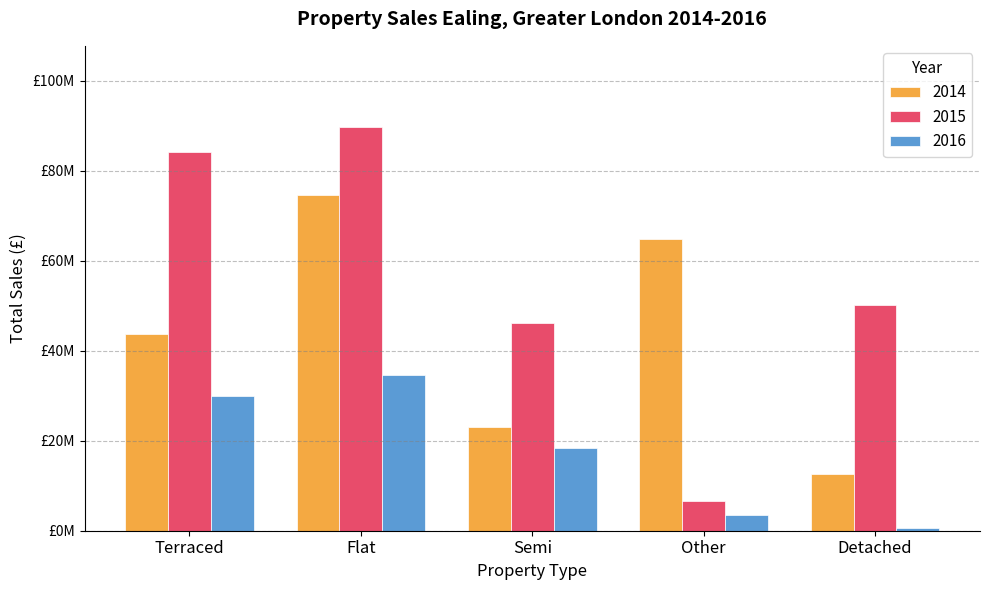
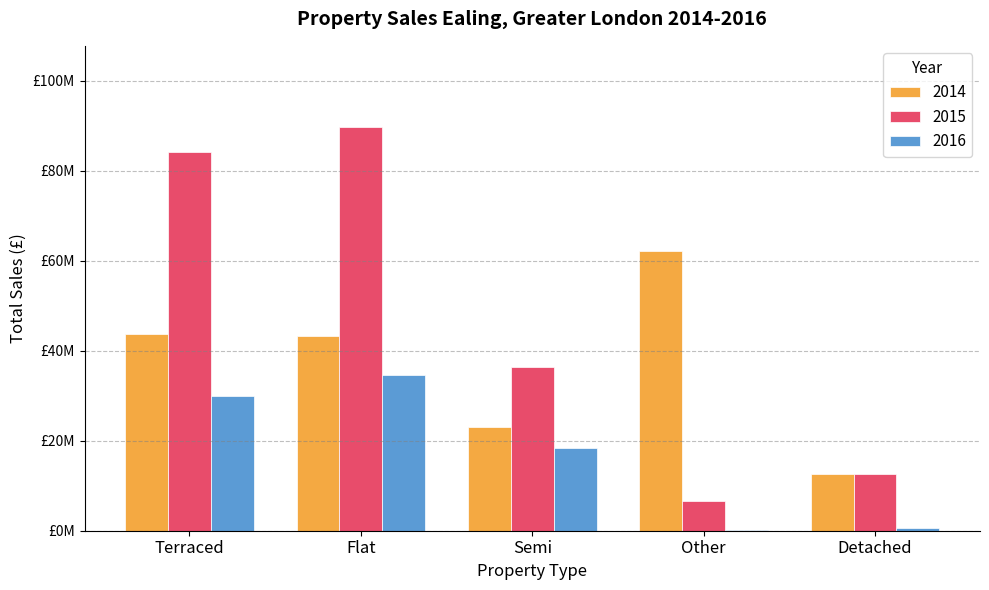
2014, Flat: £75000000 -> £43000000
2015, Semi: £46000000 -> £36000000
2014, Other: £65000000 -> £62000000
2016, Other: £3000000 -> £0
2015, Detached: £50000000 -> £13000000
